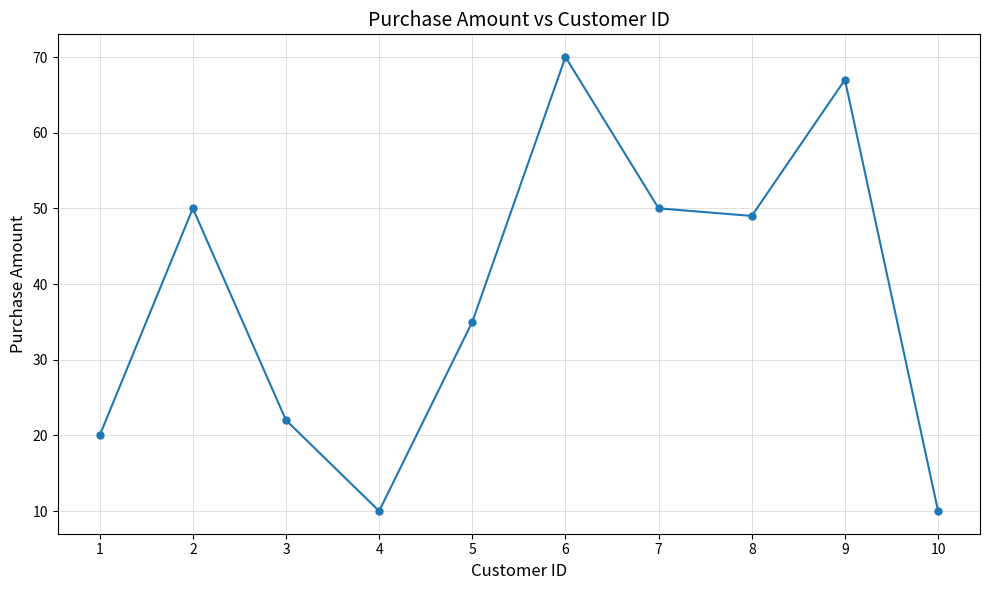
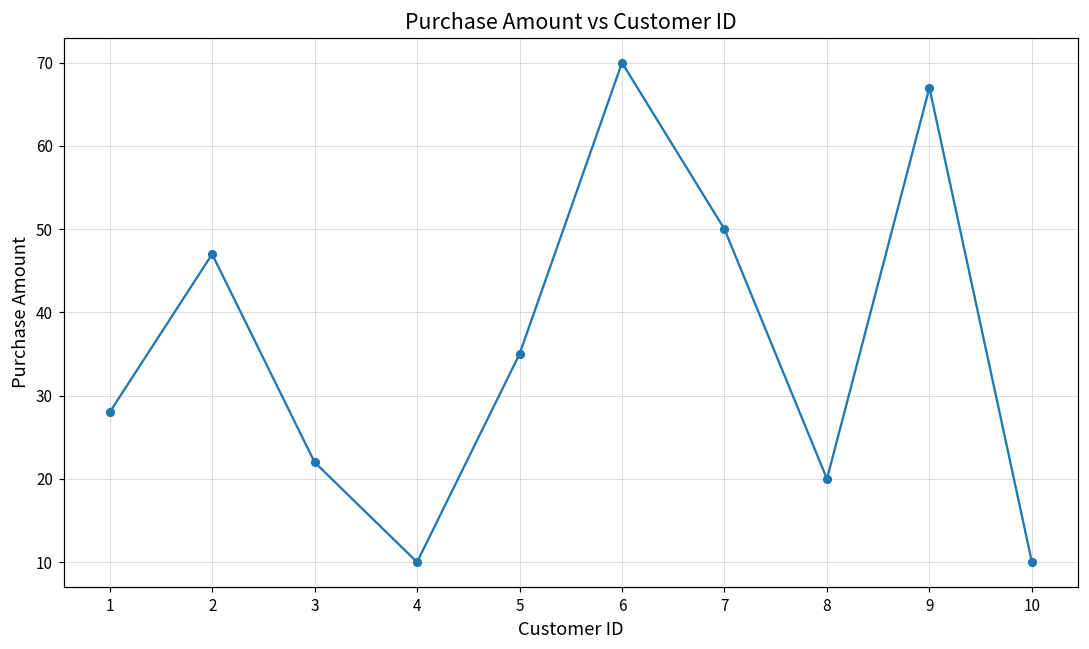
1: 20 -> 28
2: 50 -> 47
8: 49 -> 20
